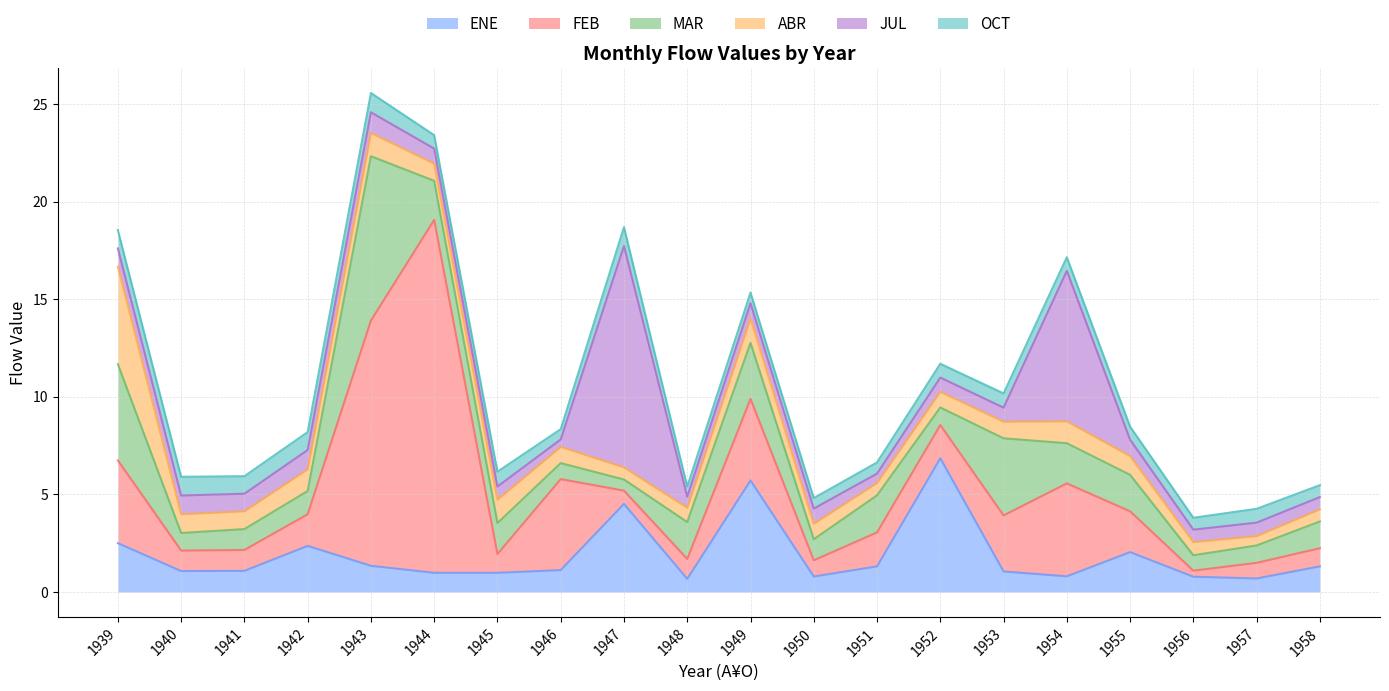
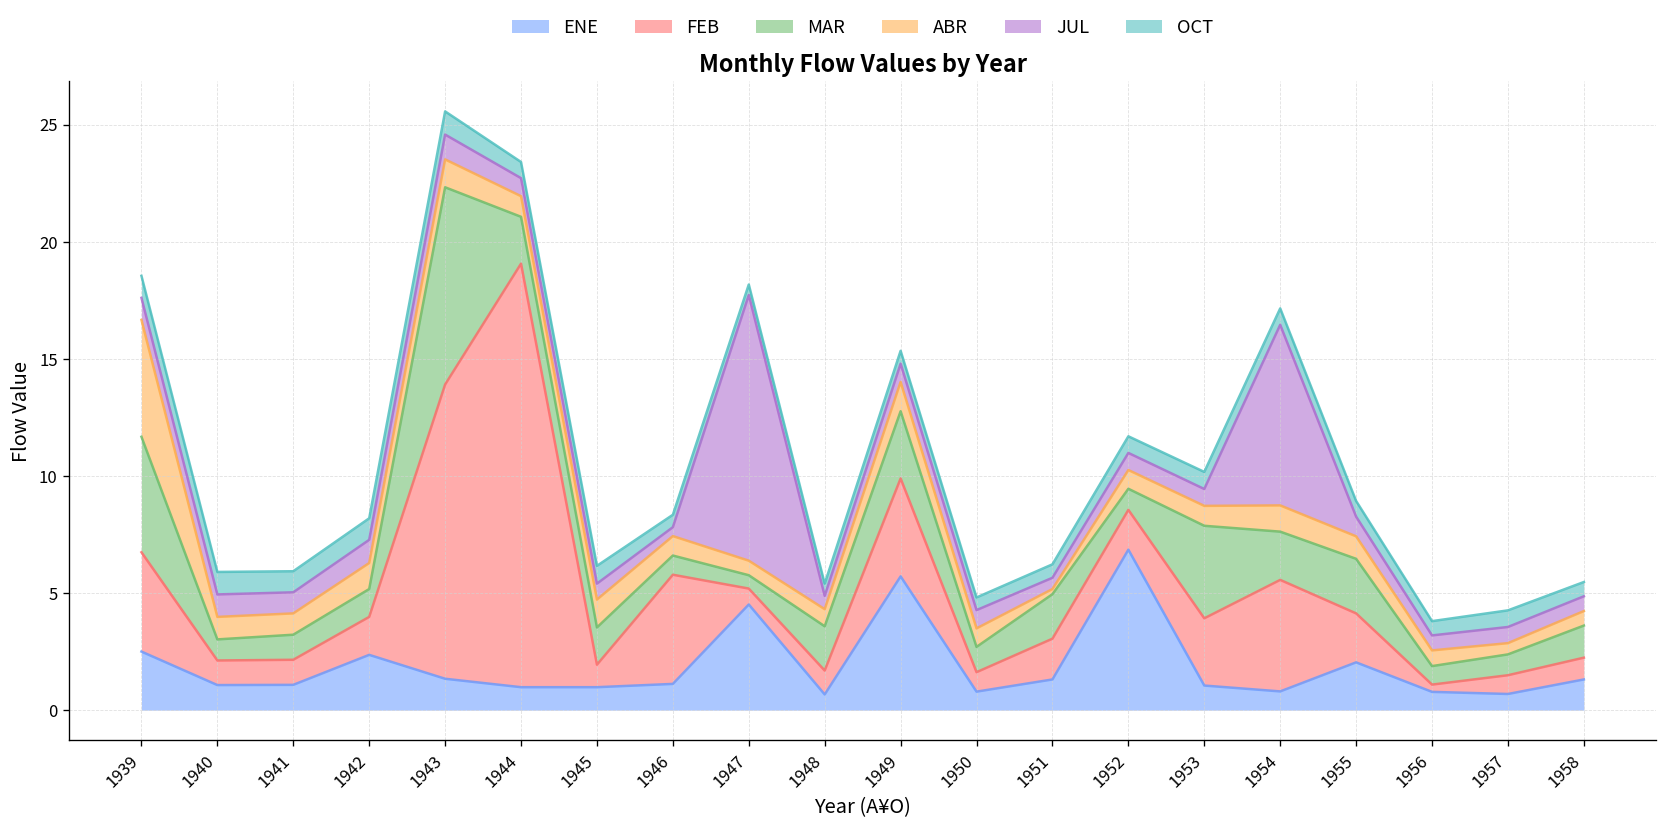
OCT, 1947: 1.0 -> 0.4
ABR, 1951: 0.6 -> 0.2
MAR, 1955: 1.9 -> 2.3
